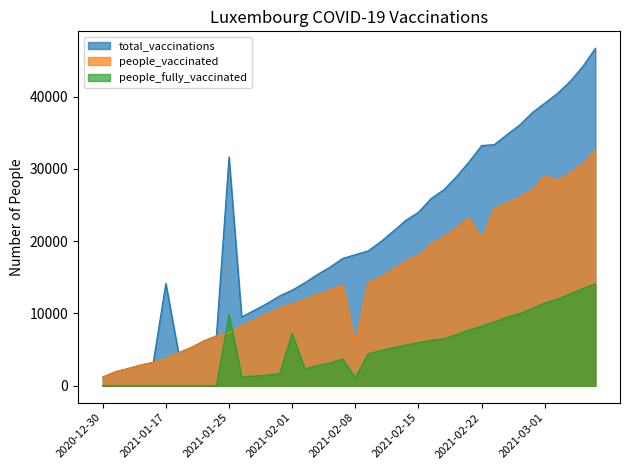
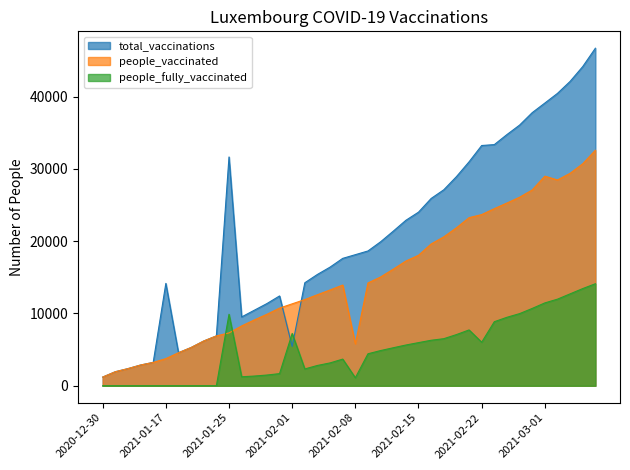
total_vaccinations, 2021-02-01: 13000 -> 5000
people_vaccinated, 2021-02-22: 20000 -> 24000
people_fully_vaccinated, 2021-02-22: 8000 -> 6000
